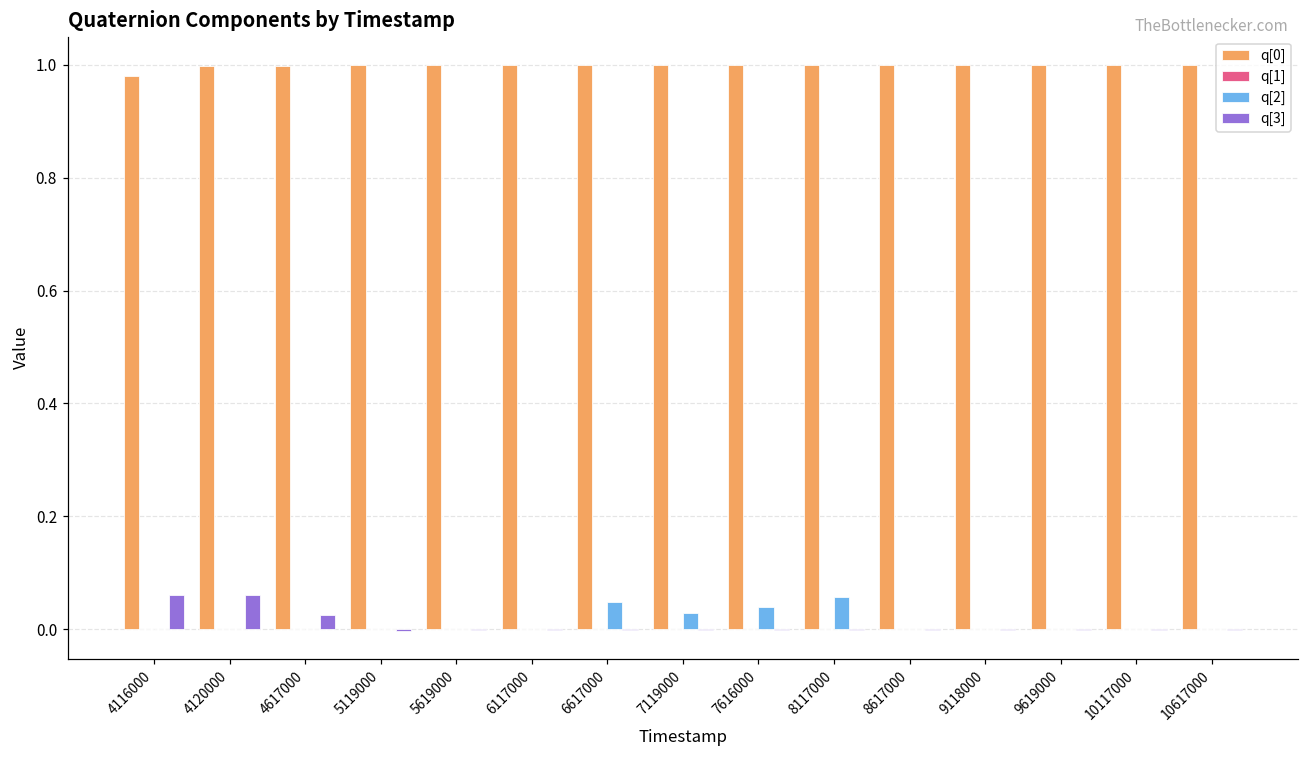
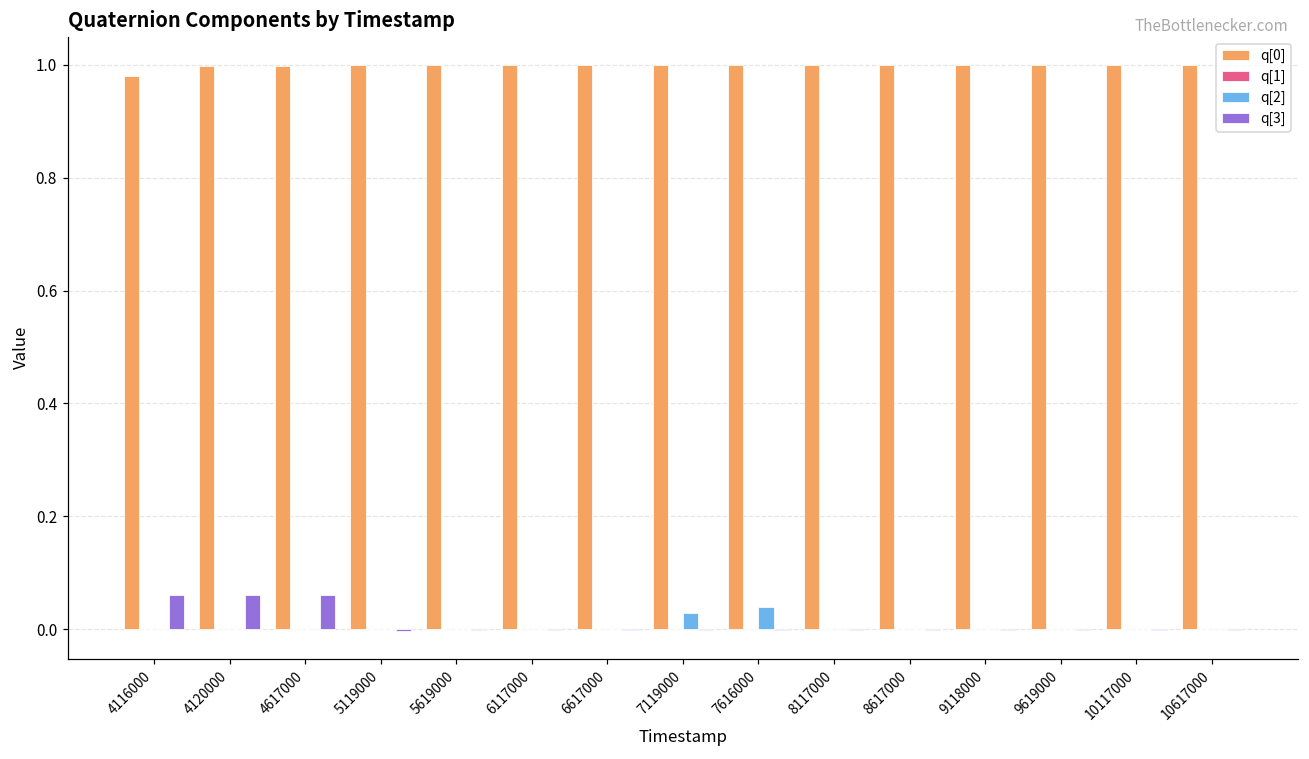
q[3], 4617000: 0.02 -> 0.06
q[2], 6617000: 0.05 -> 0.00
q[2], 8117000: 0.06 -> 0.00
